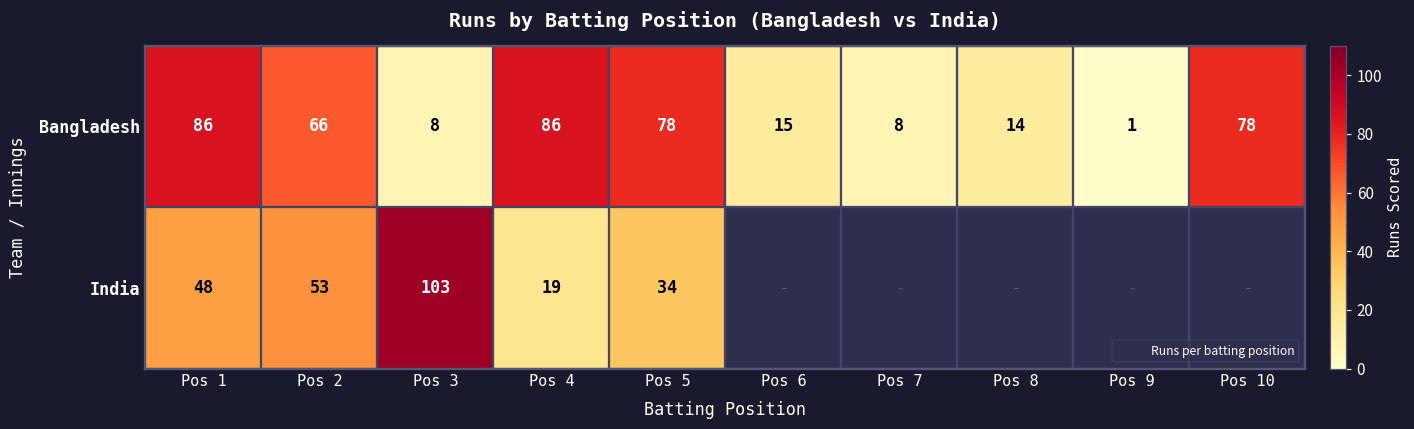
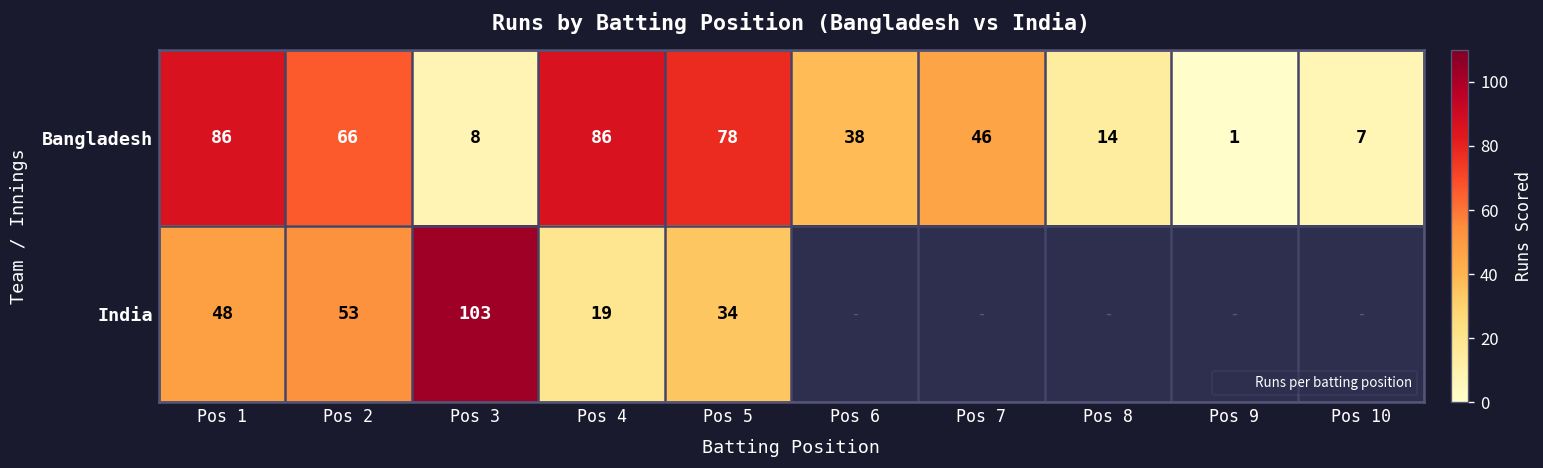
Bangladesh, Pos 6: 15 -> 38
Bangladesh, Pos 7: 8 -> 46
Bangladesh, Pos 10: 78 -> 7
